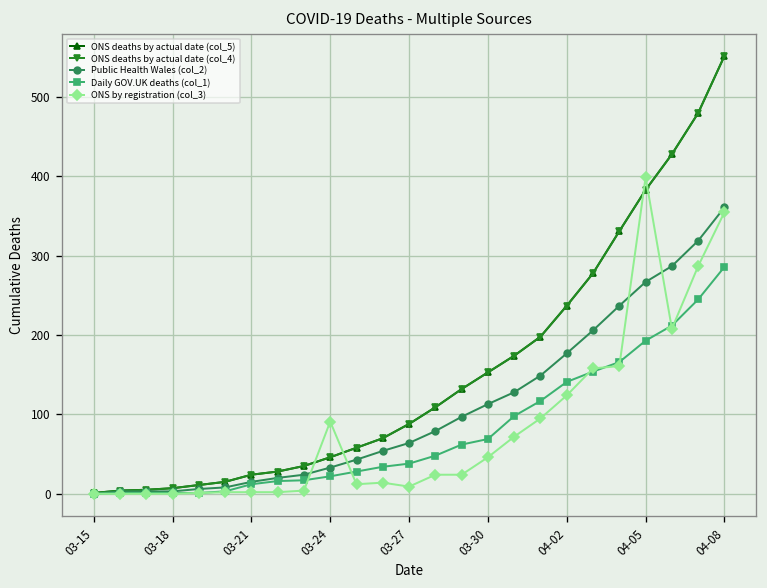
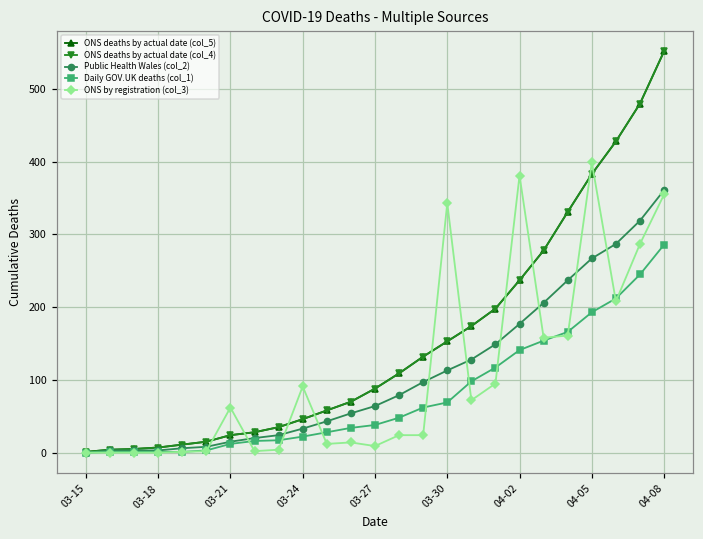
ONS by registration (col_3), 03-21: 0 -> 60
ONS by registration (col_3), 03-30: 50 -> 340
ONS by registration (col_3), 04-02: 120 -> 380
